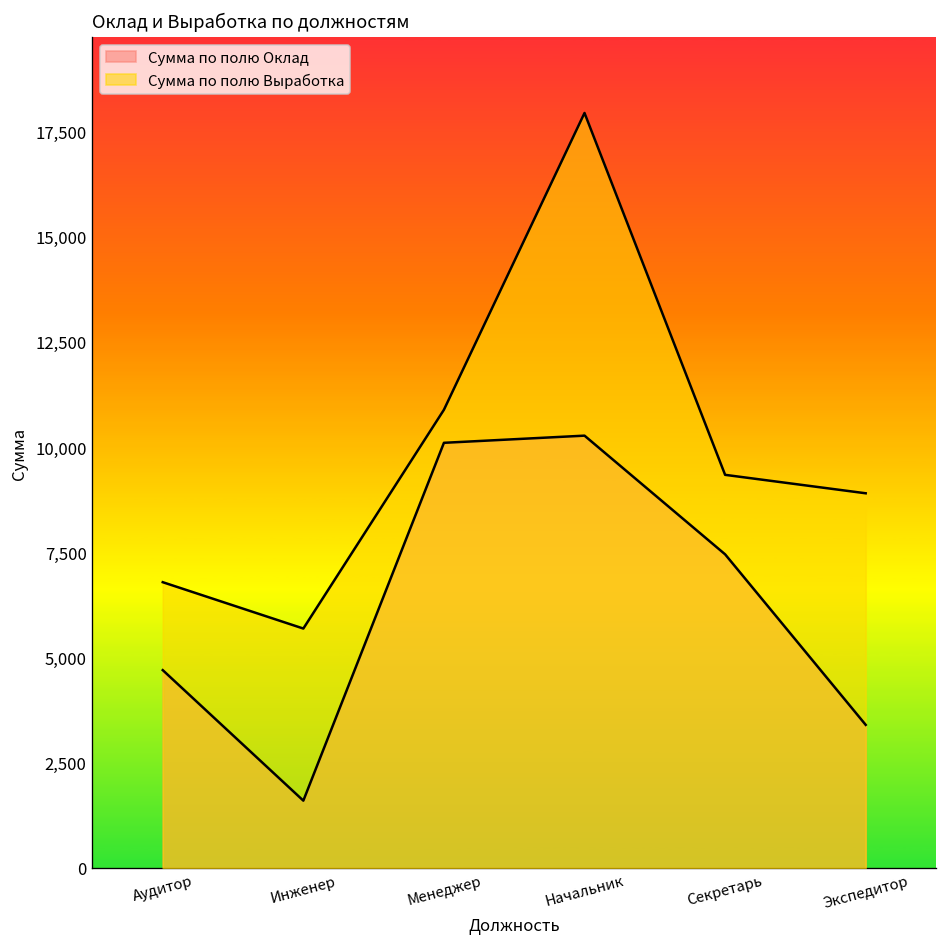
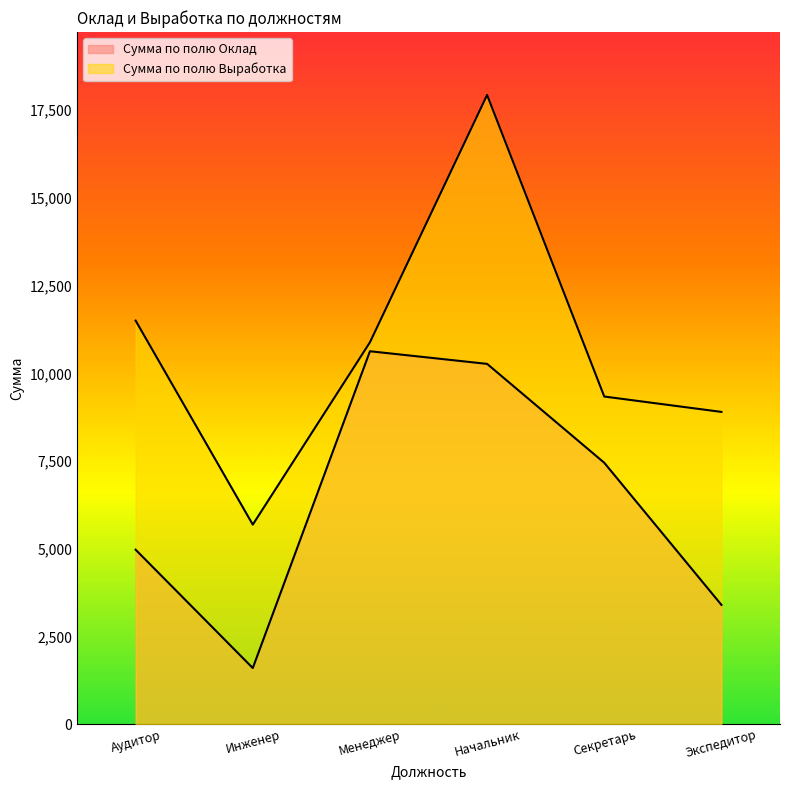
Сумма по полю Оклад, Аудитор: 4,700 -> 5,000
Сумма по полю Выработка, Аудитор: 6,800 -> 11,500
Сумма по полю Оклад, Менеджер: 10,100 -> 10,600
